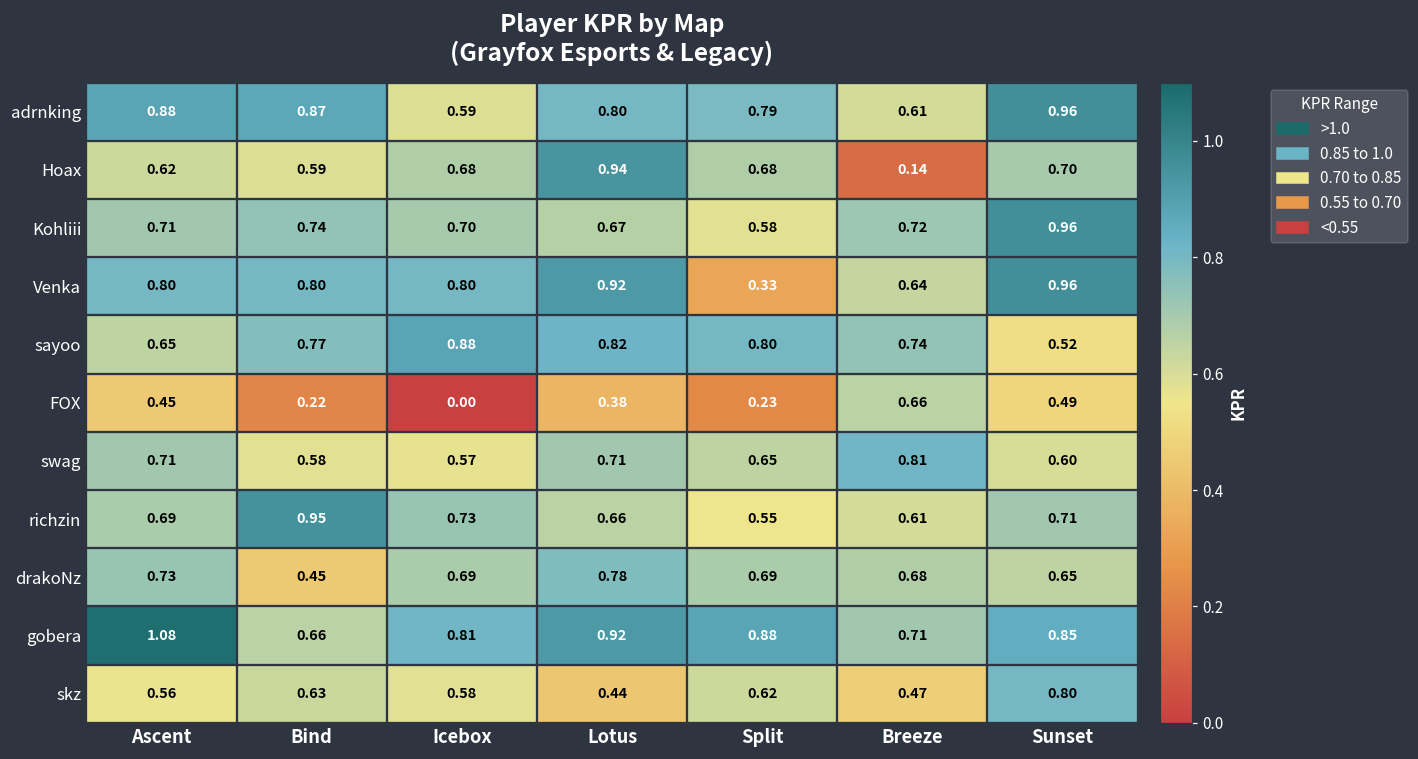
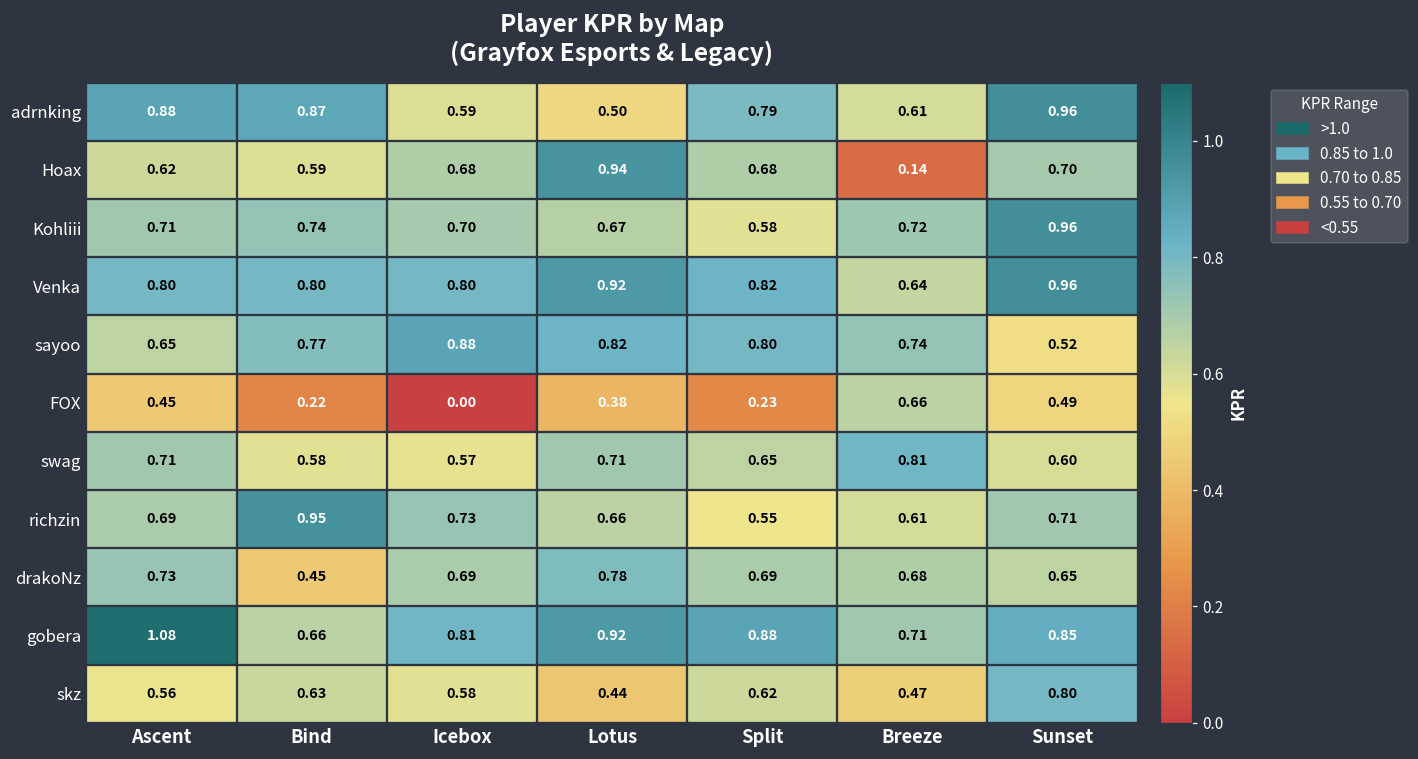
adrnking, Lotus: 0.80 -> 0.50
Venka, Split: 0.33 -> 0.82
